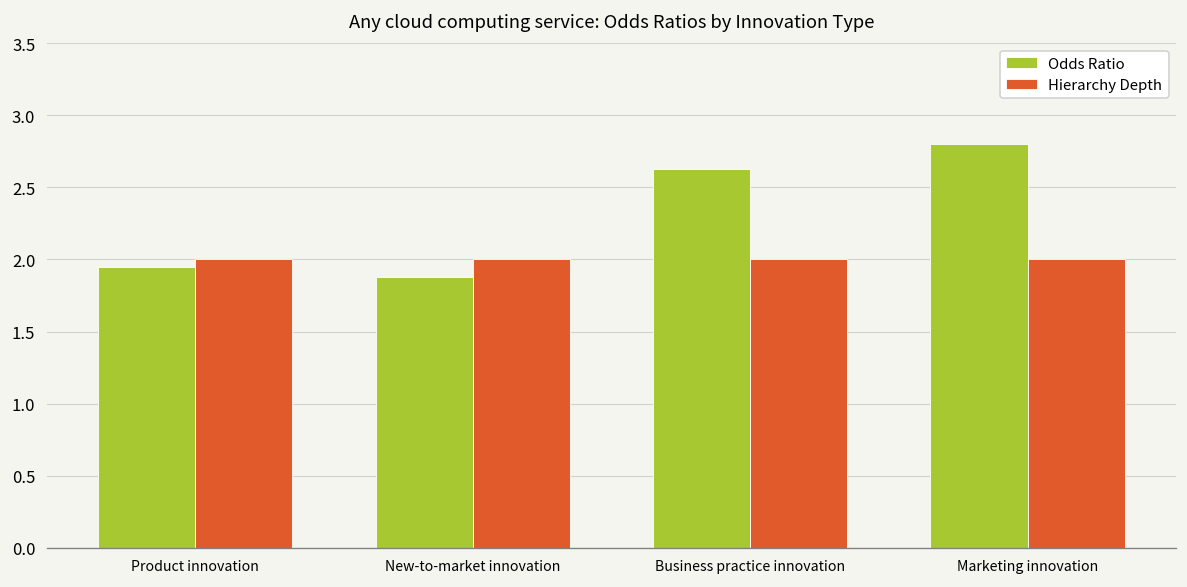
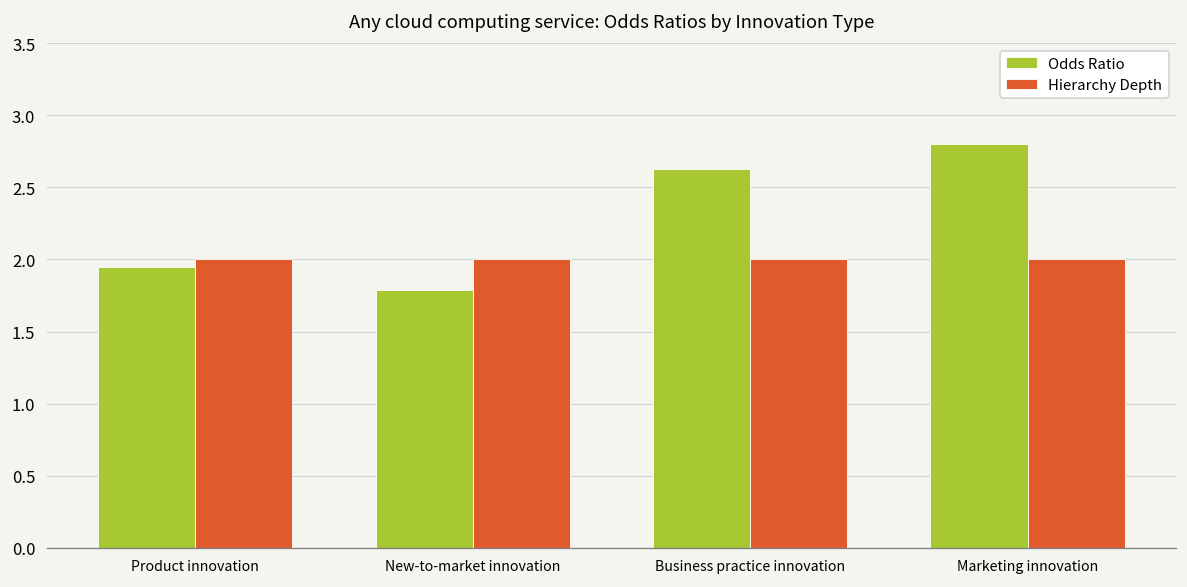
Odds Ratio, New-to-market innovation: 1.88 -> 1.79
